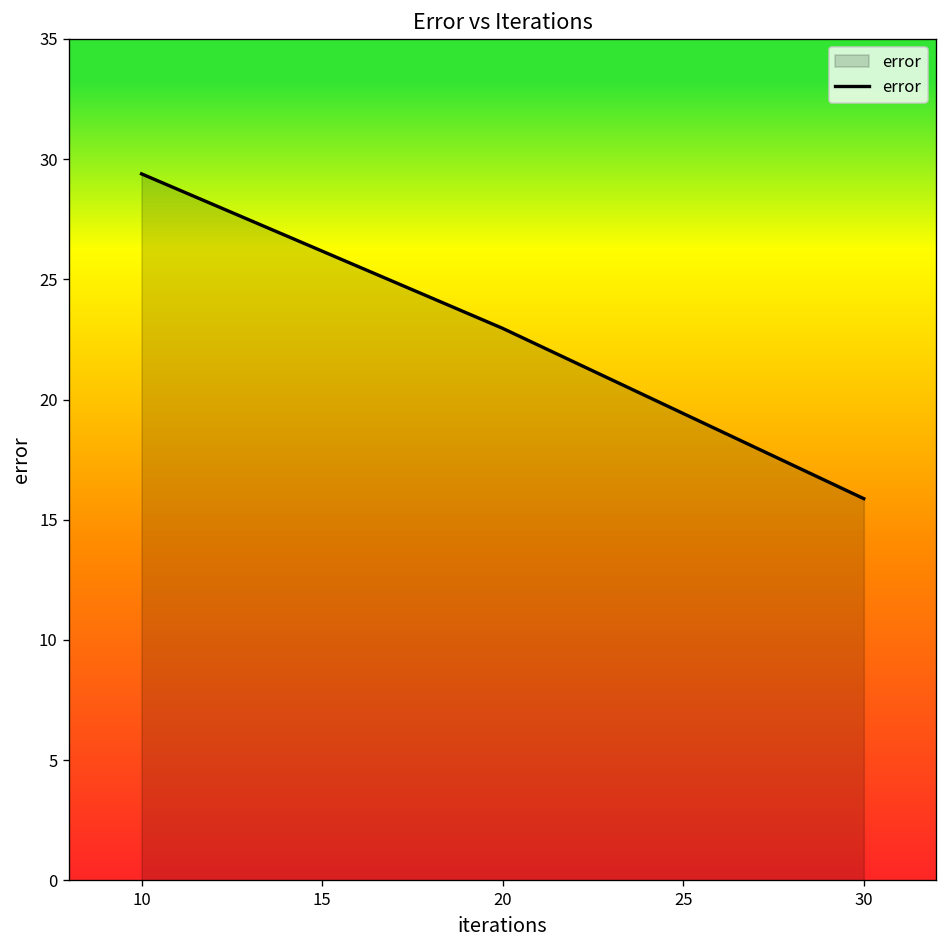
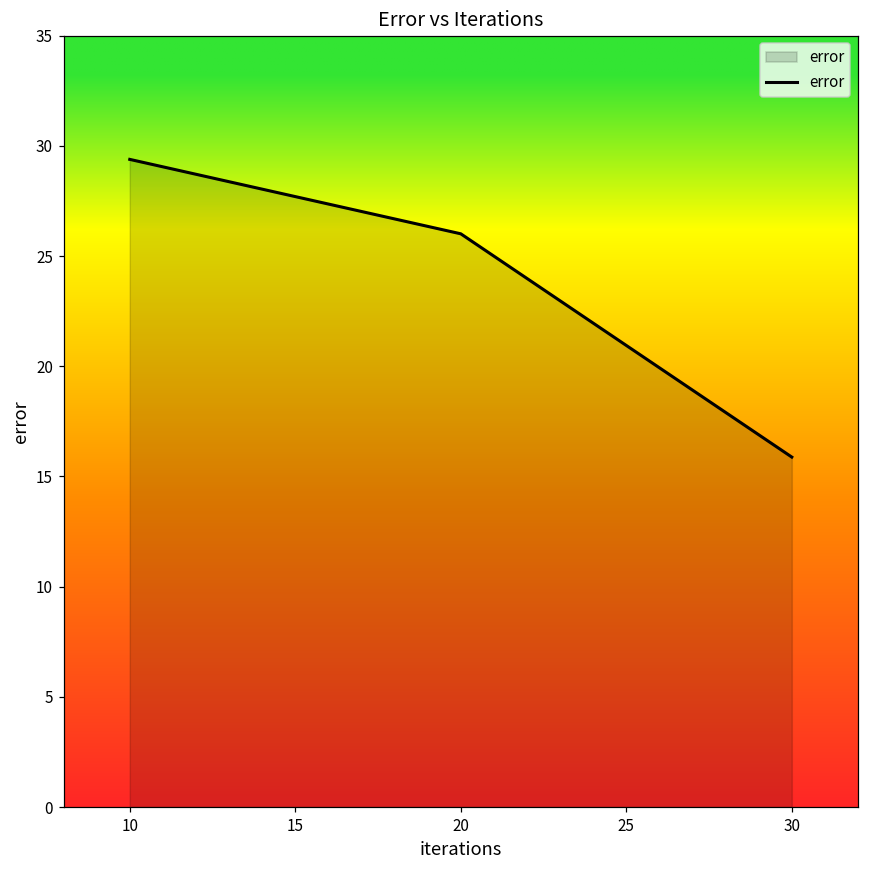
20: 23.0 -> 26.0
